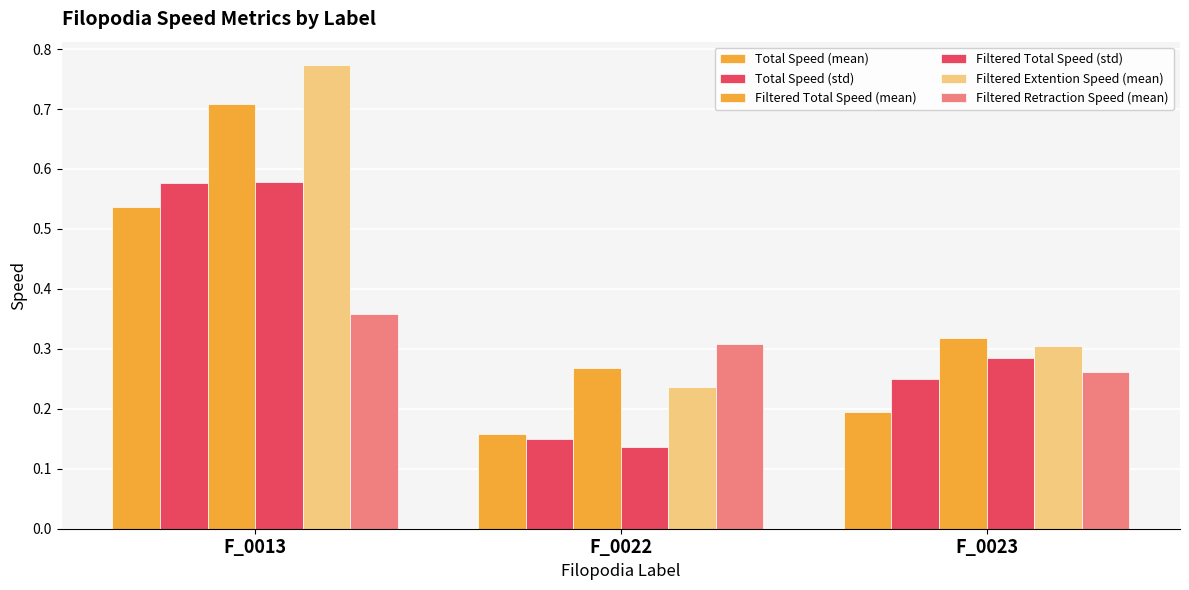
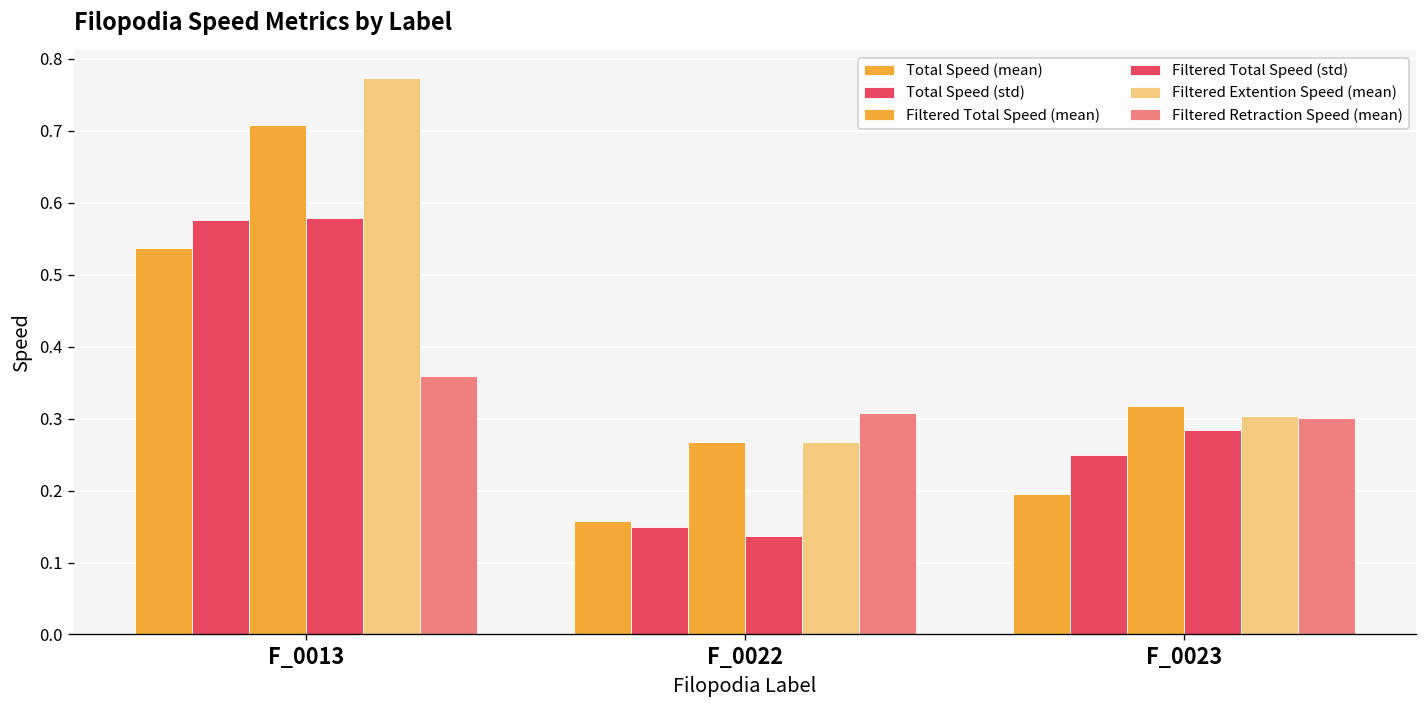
Filtered Extention Speed (mean), F_0022: 0.24 -> 0.27
Filtered Retraction Speed (mean), F_0023: 0.26 -> 0.30
